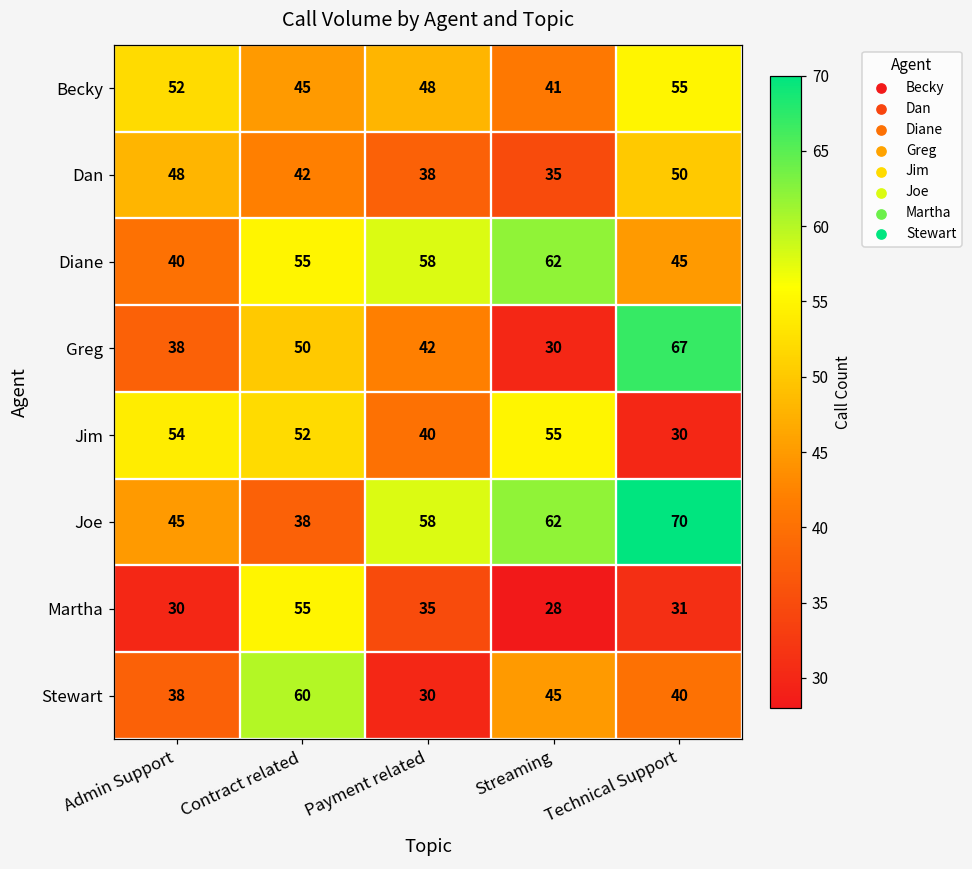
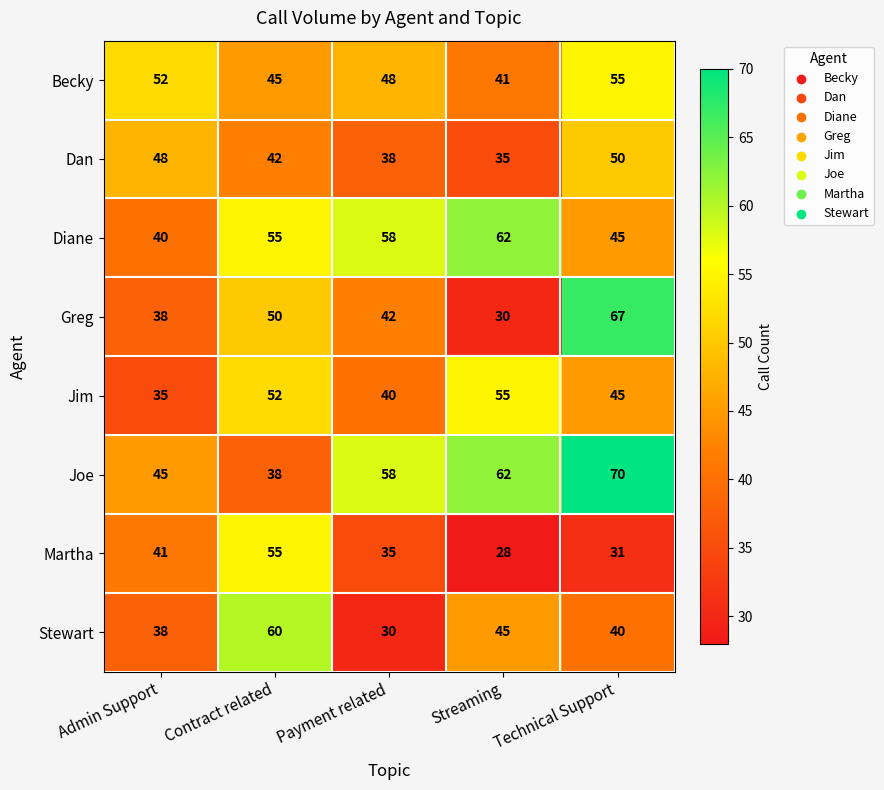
Jim, Admin Support: 54 -> 35
Jim, Technical Support: 30 -> 45
Martha, Admin Support: 30 -> 41
